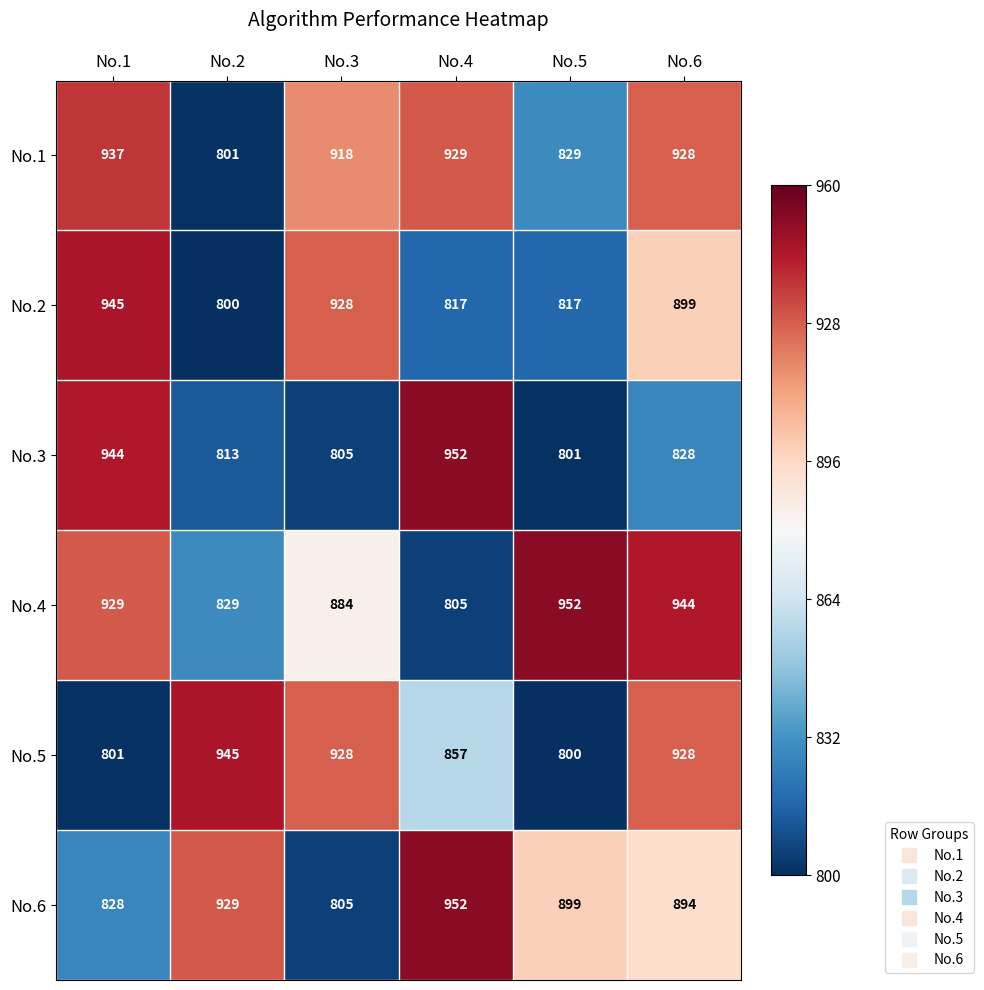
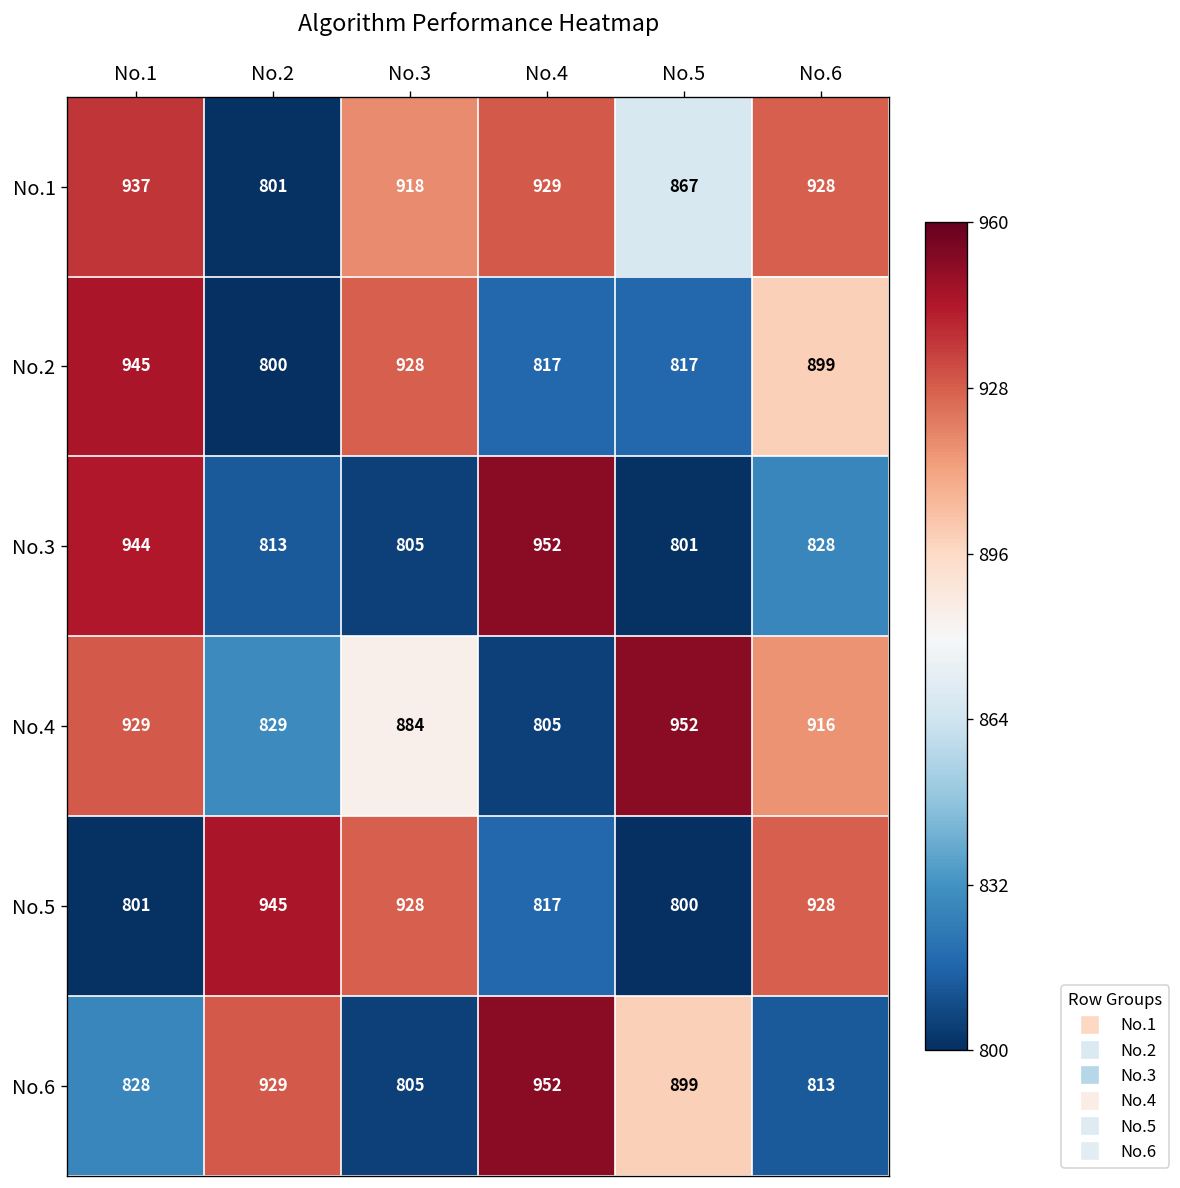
No.1, No.5: 829 -> 867
No.4, No.6: 944 -> 916
No.5, No.4: 857 -> 817
No.6, No.6: 894 -> 813
